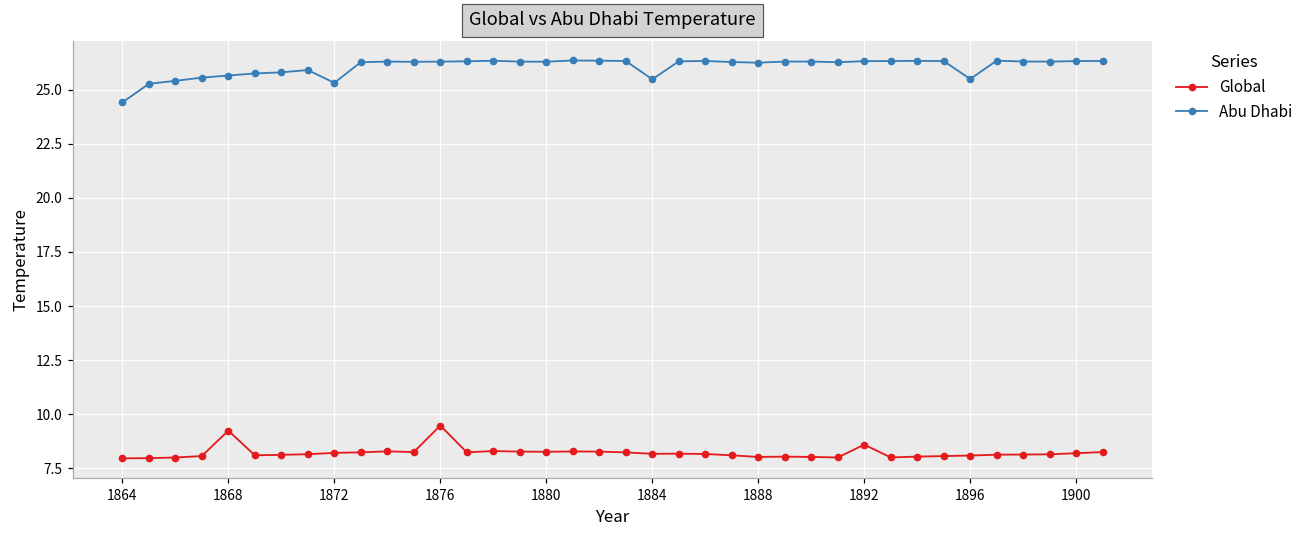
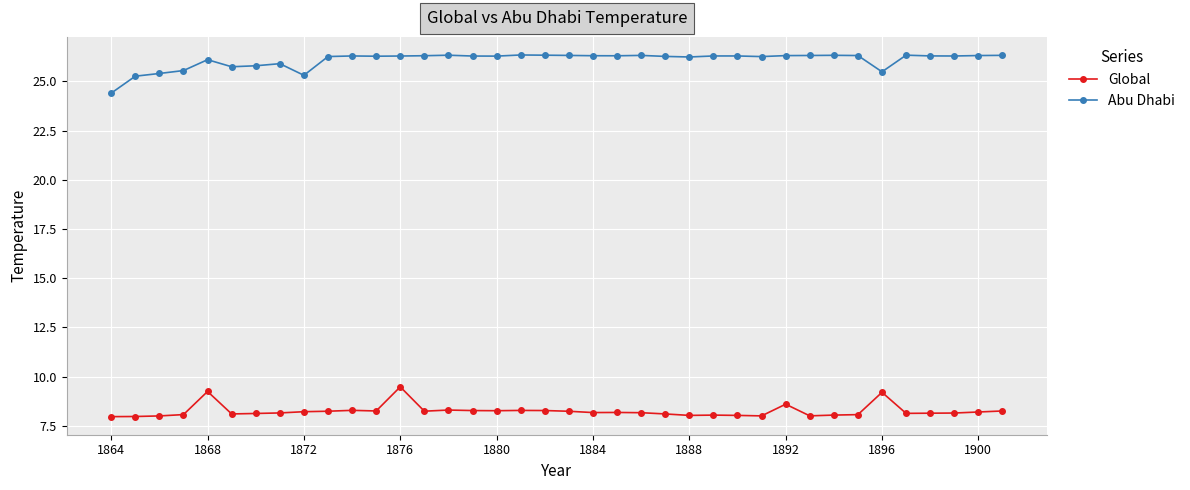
Abu Dhabi, 1868: 25.6 -> 26.1
Abu Dhabi, 1884: 25.5 -> 26.3
Global, 1896: 8.1 -> 9.2
